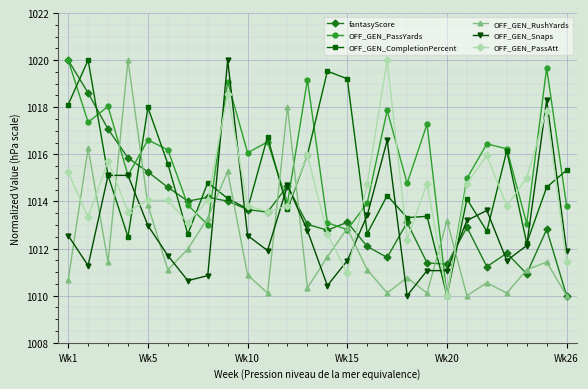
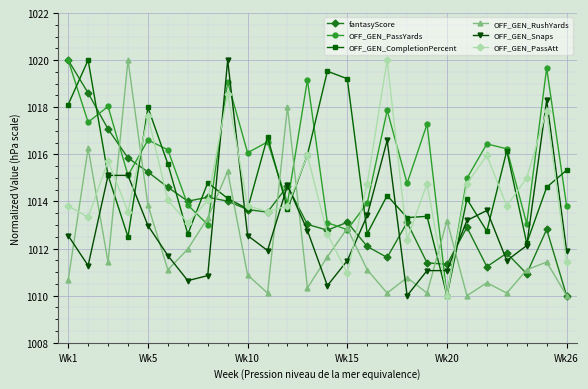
OFF_GEN_PassAtt, Wk1: 1015.2 -> 1013.8
OFF_GEN_PassAtt, Wk5: 1014.0 -> 1017.6
